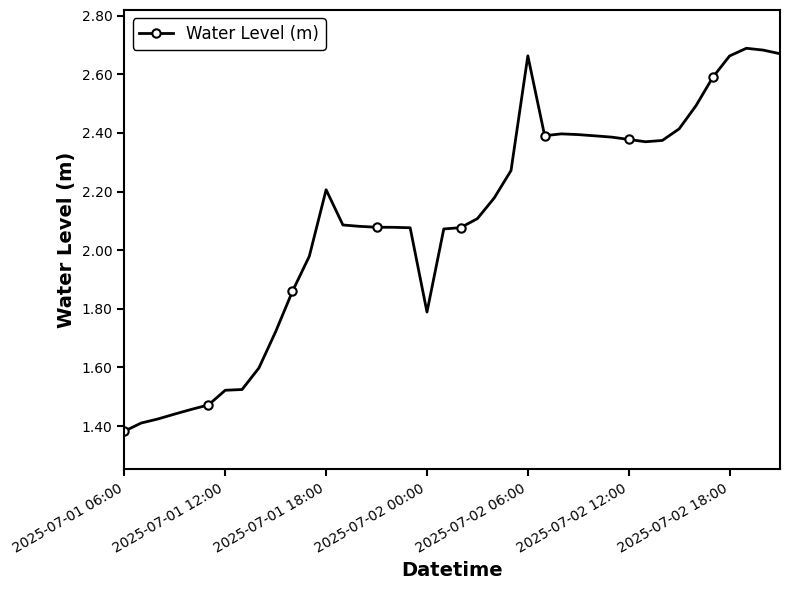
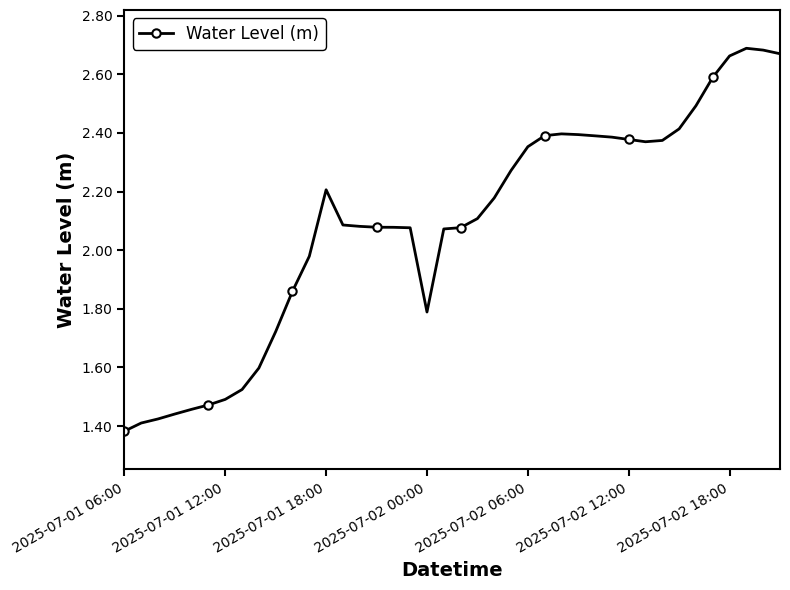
2025-07-01 12:00: 1.52 -> 1.49
2025-07-02 06:00: 2.66 -> 2.35
